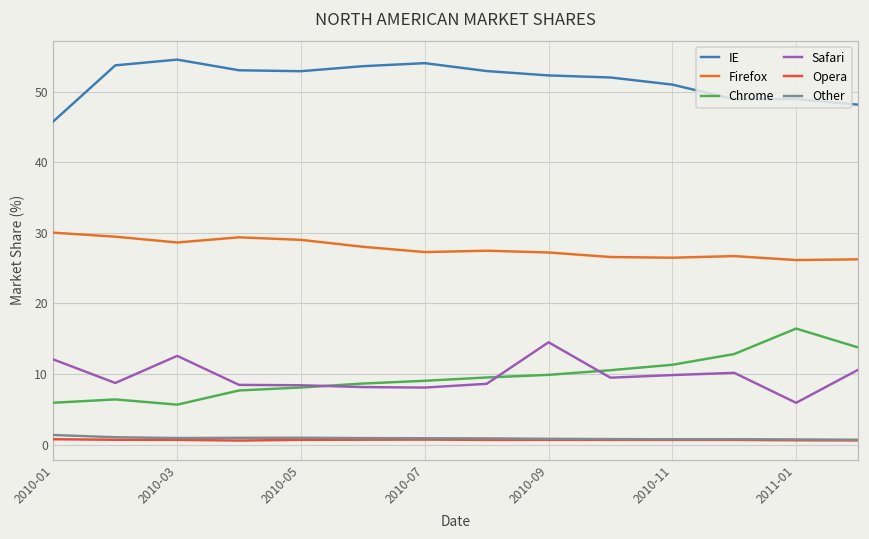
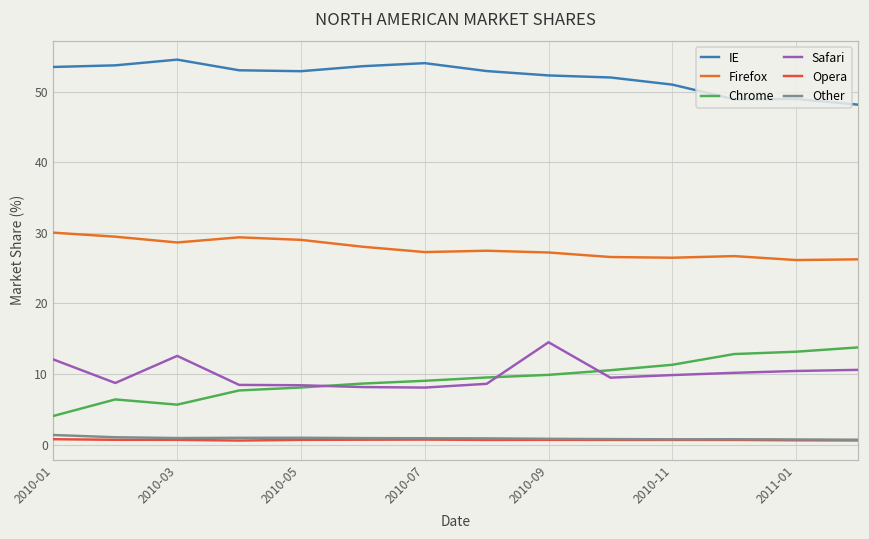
IE, 2010-01: 46 -> 54
Chrome, 2010-01: 6 -> 4
Chrome, 2011-01: 16 -> 13
Safari, 2011-01: 6 -> 10
